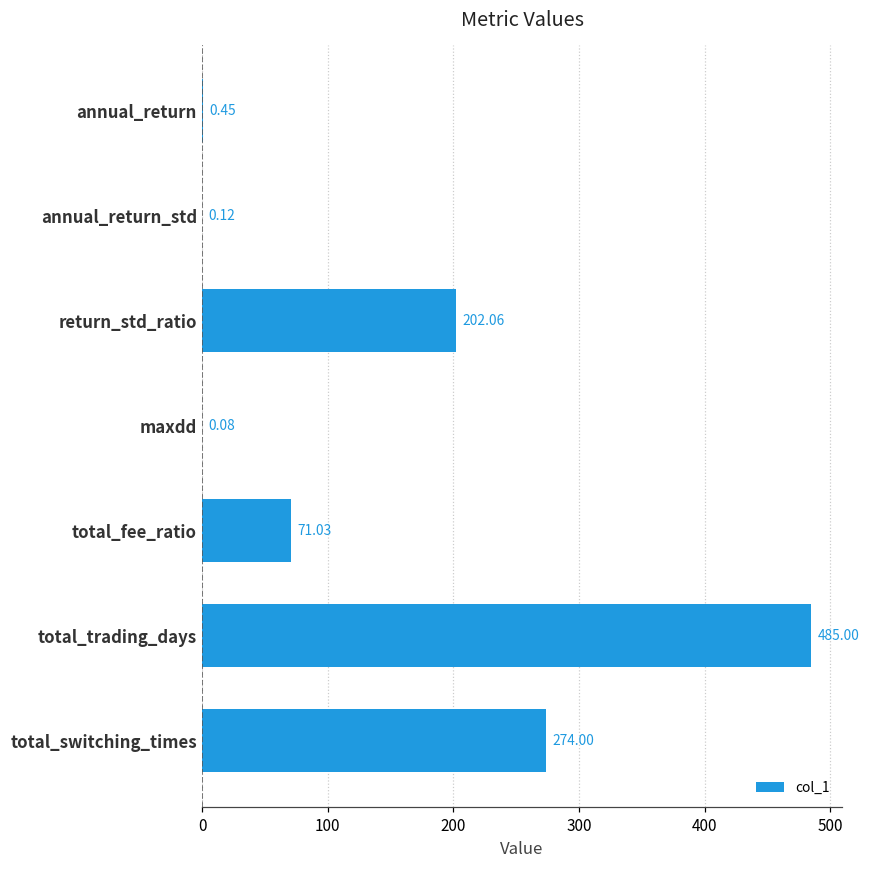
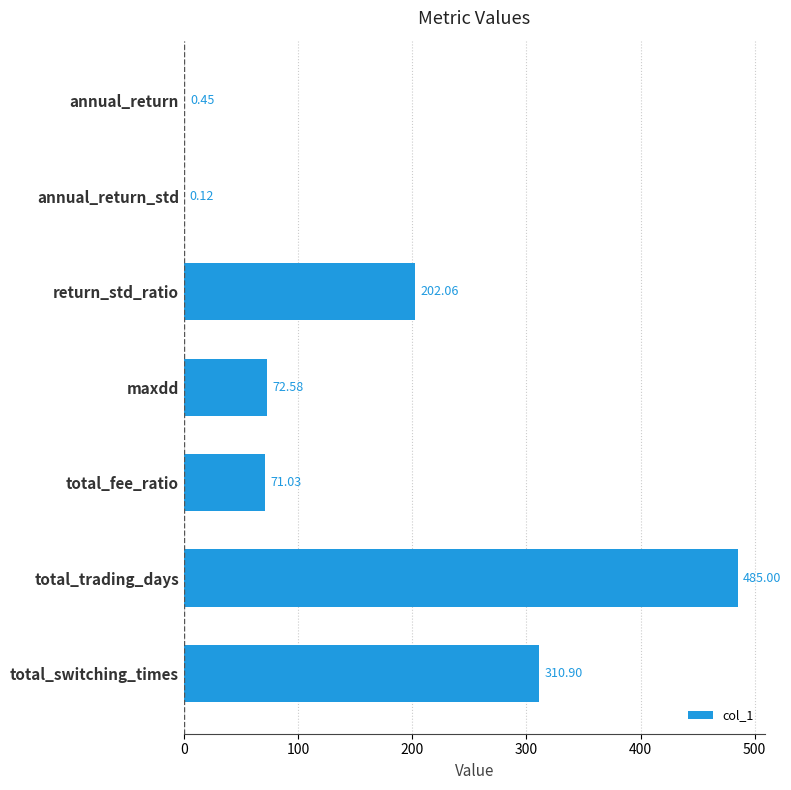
maxdd: 0.08 -> 72.58
total_switching_times: 274.00 -> 310.90
